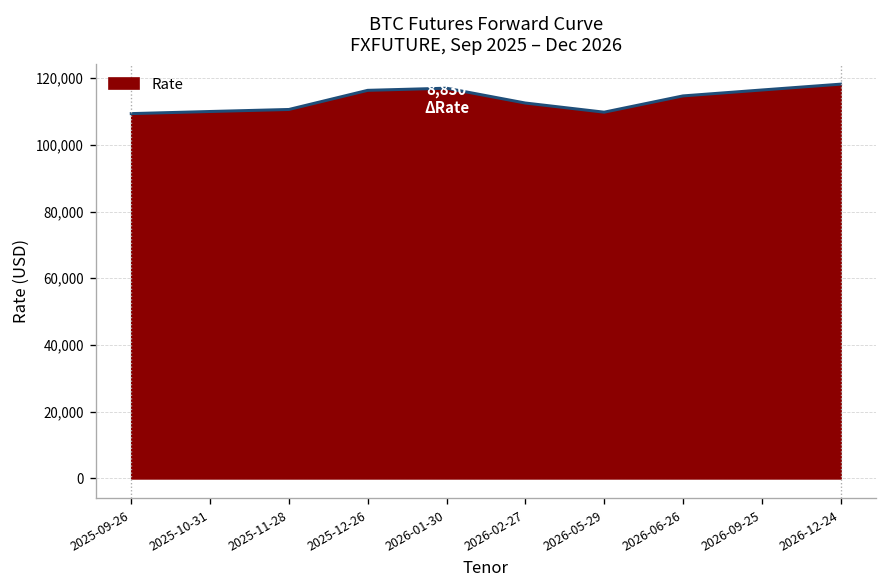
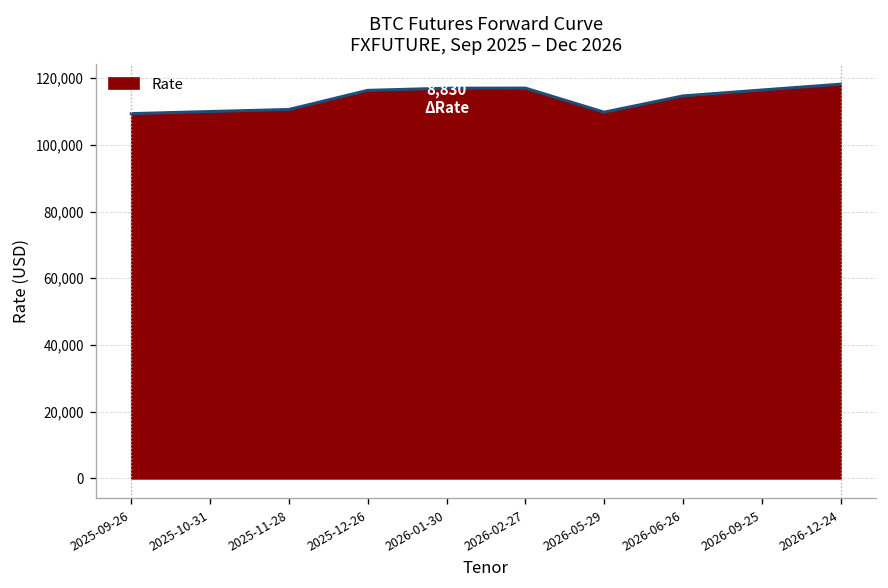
2026-02-27: 113,000 -> 117,000
